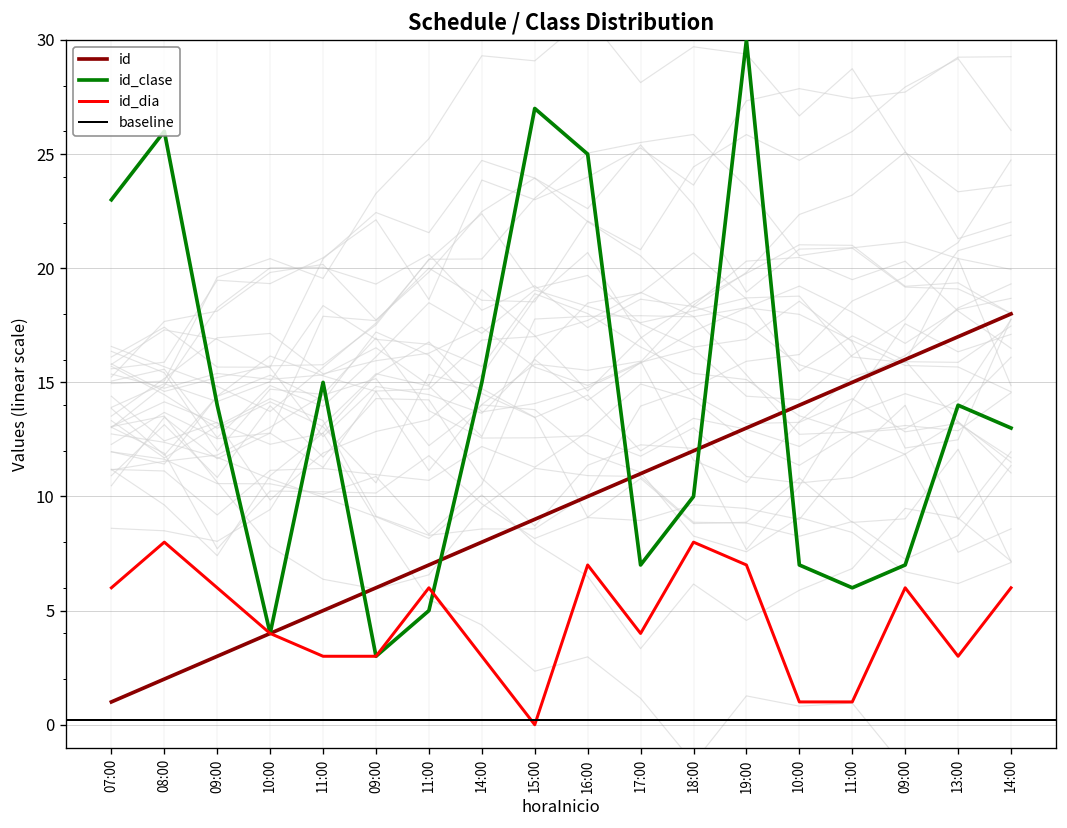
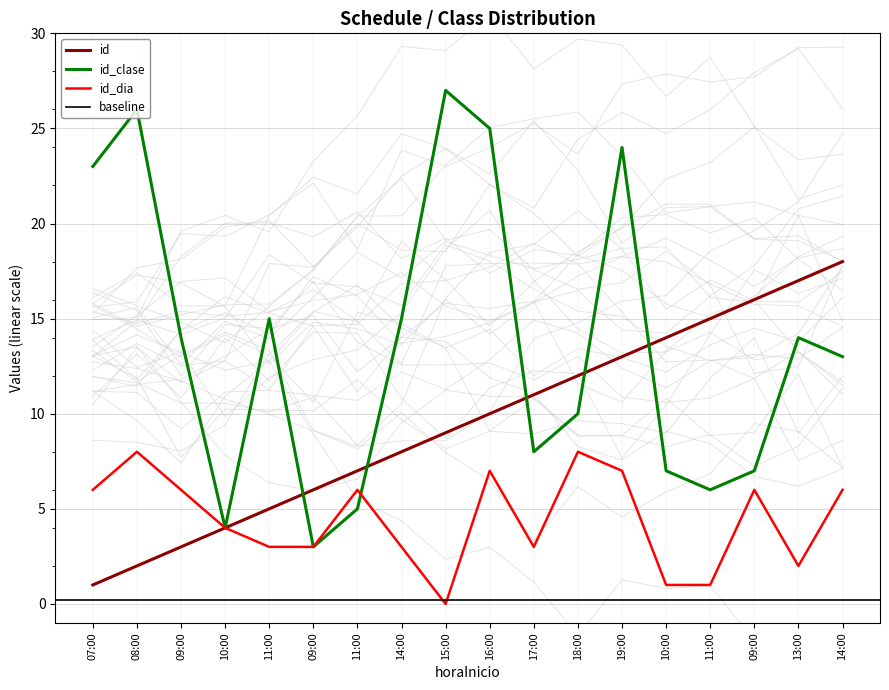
id_clase, 17:00: 7 -> 8
id_dia, 17:00: 4 -> 3
id_clase, 19:00: 30 -> 24
id_dia, 13:00: 3 -> 2
